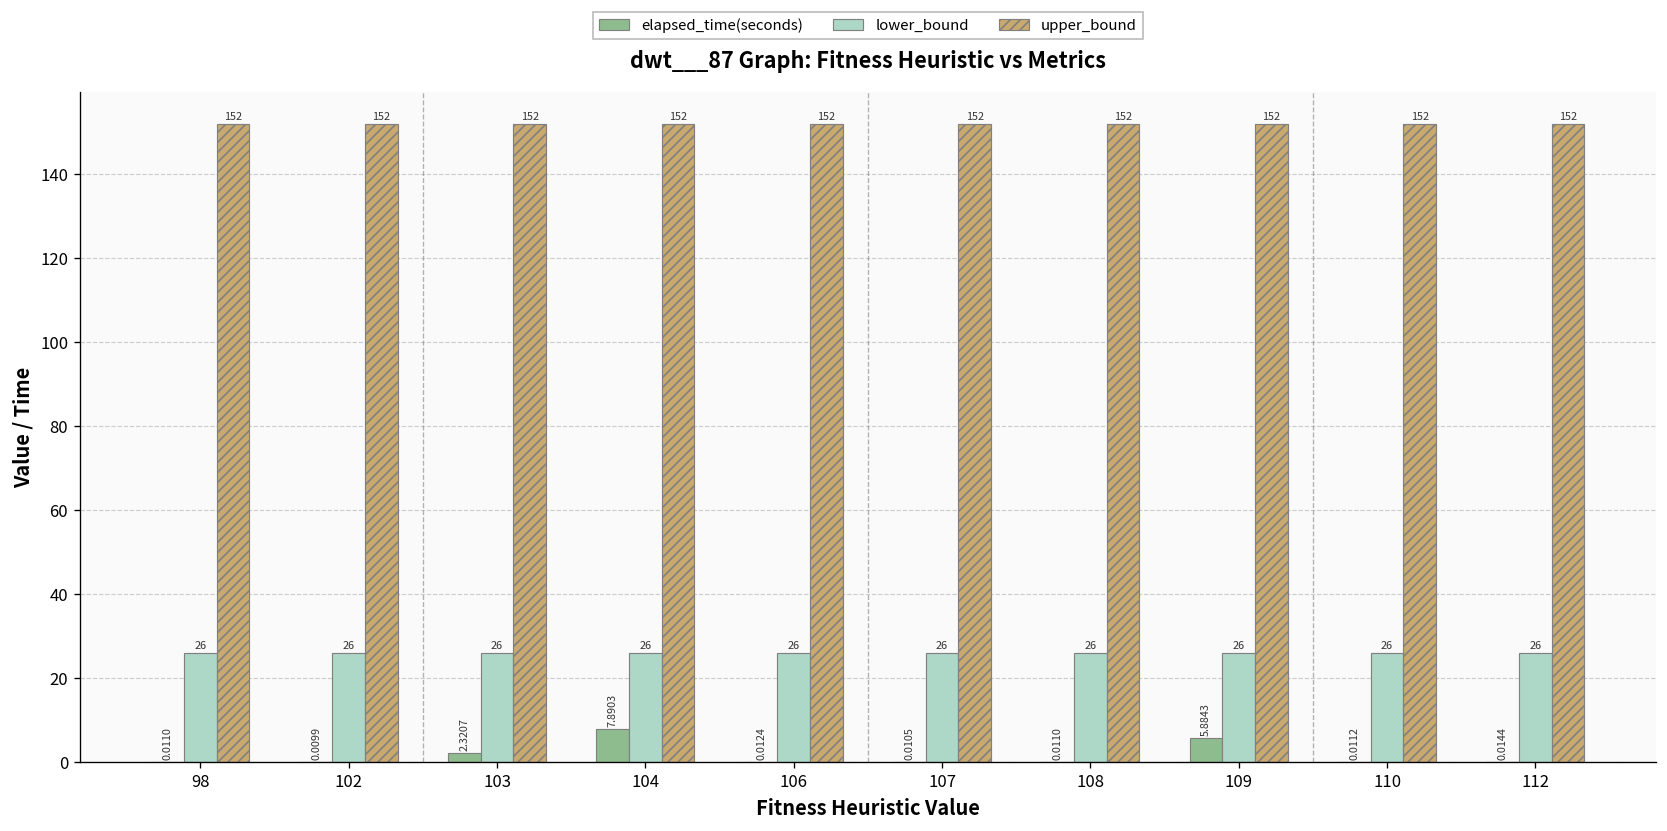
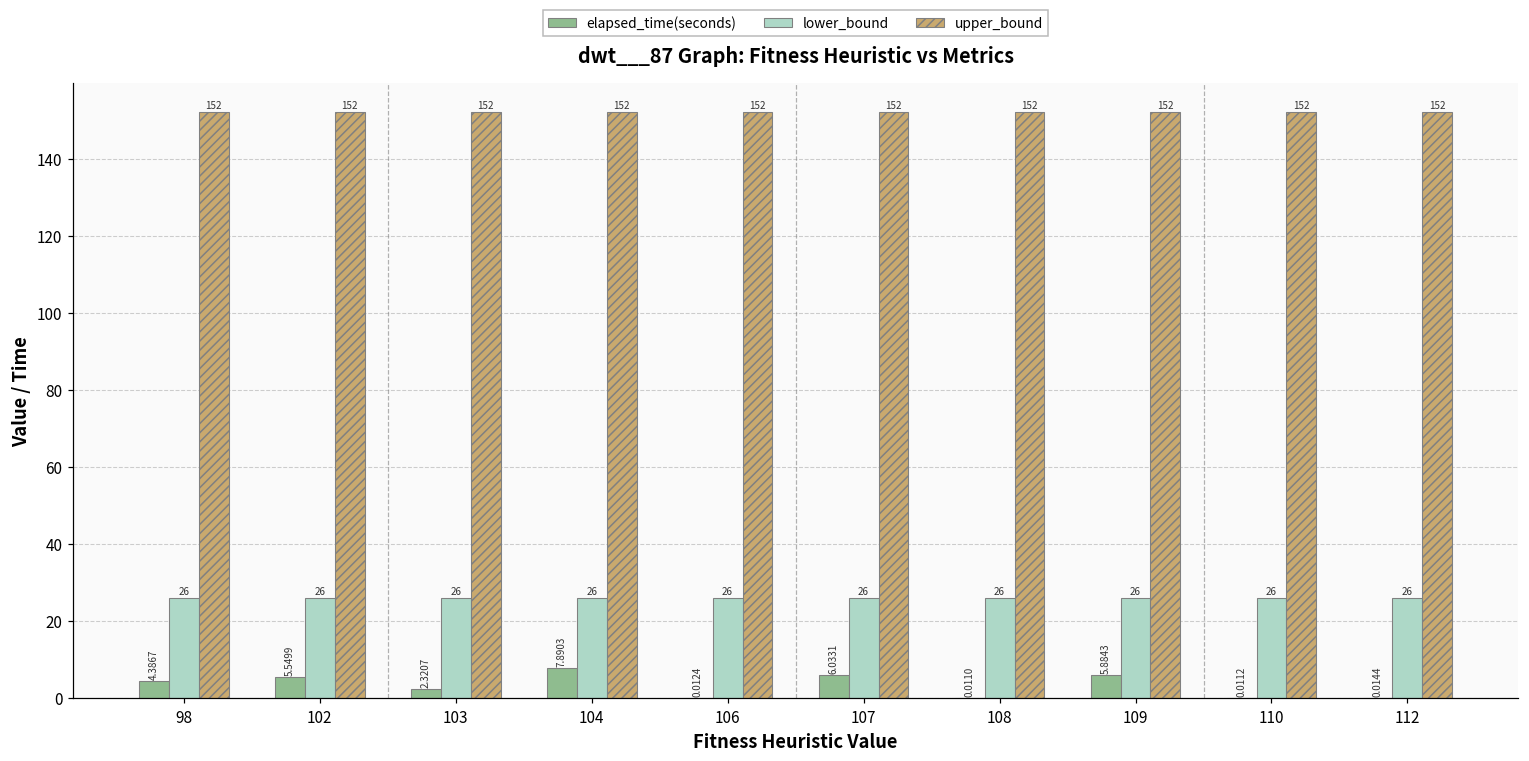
elapsed_time(seconds), 98: 0.0110 -> 4.3867
elapsed_time(seconds), 102: 0.0099 -> 5.5499
elapsed_time(seconds), 107: 0.0105 -> 6.0331
